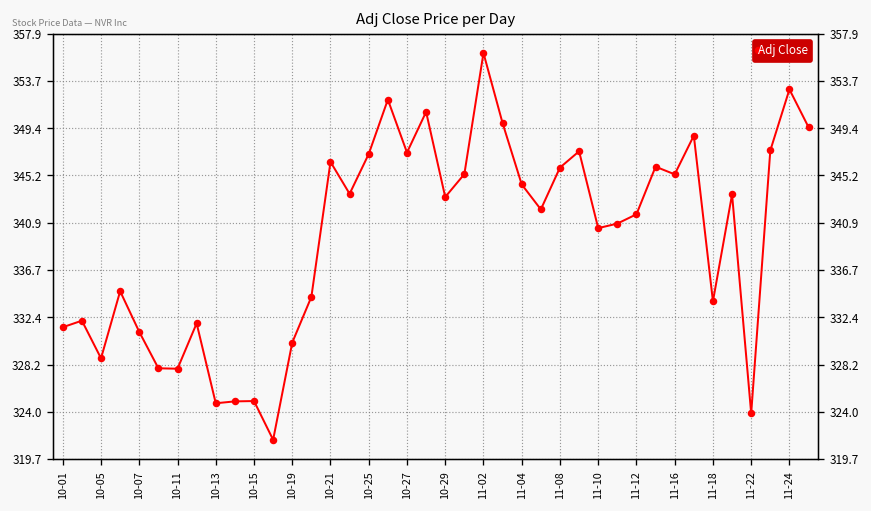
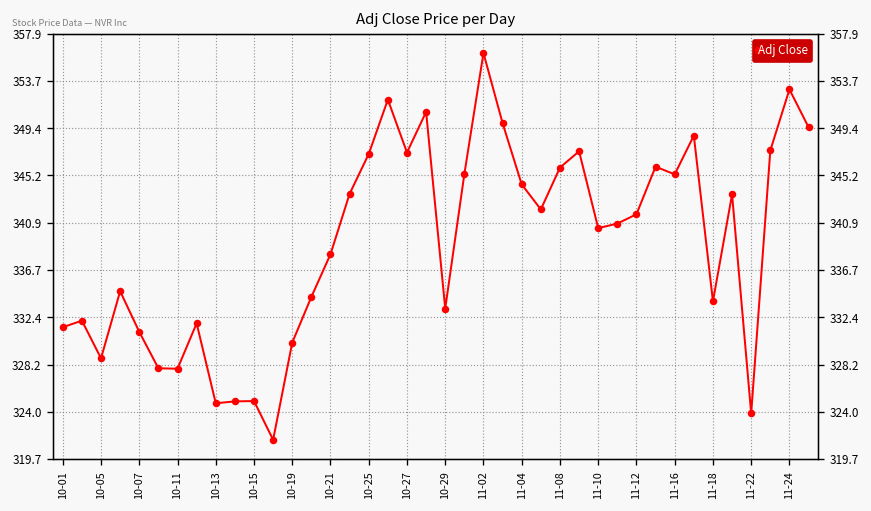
10-21: 346 -> 338
10-29: 343 -> 333
